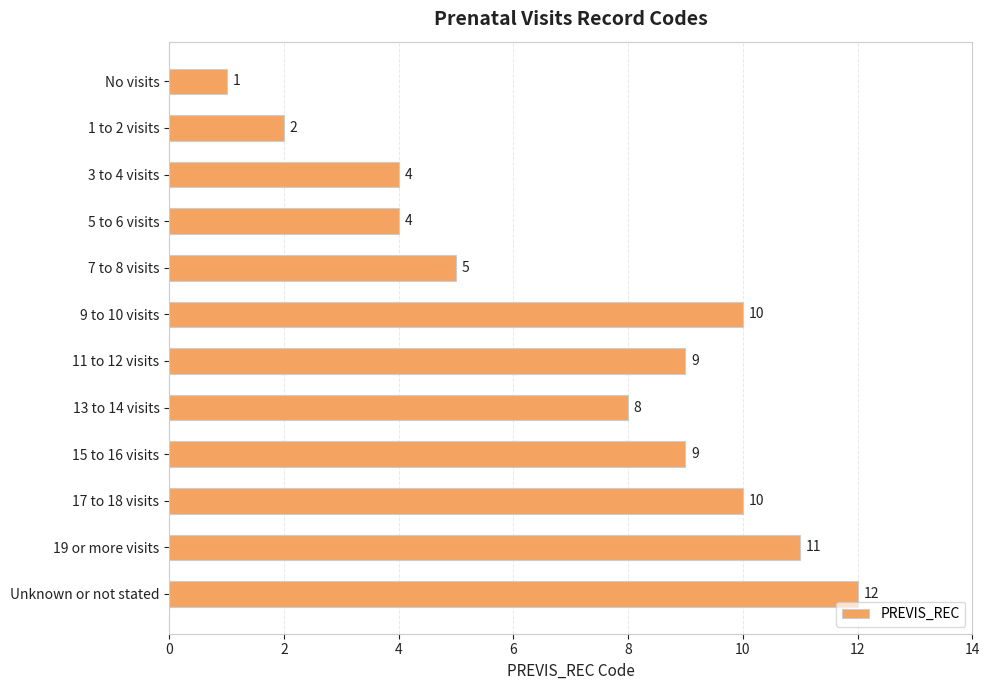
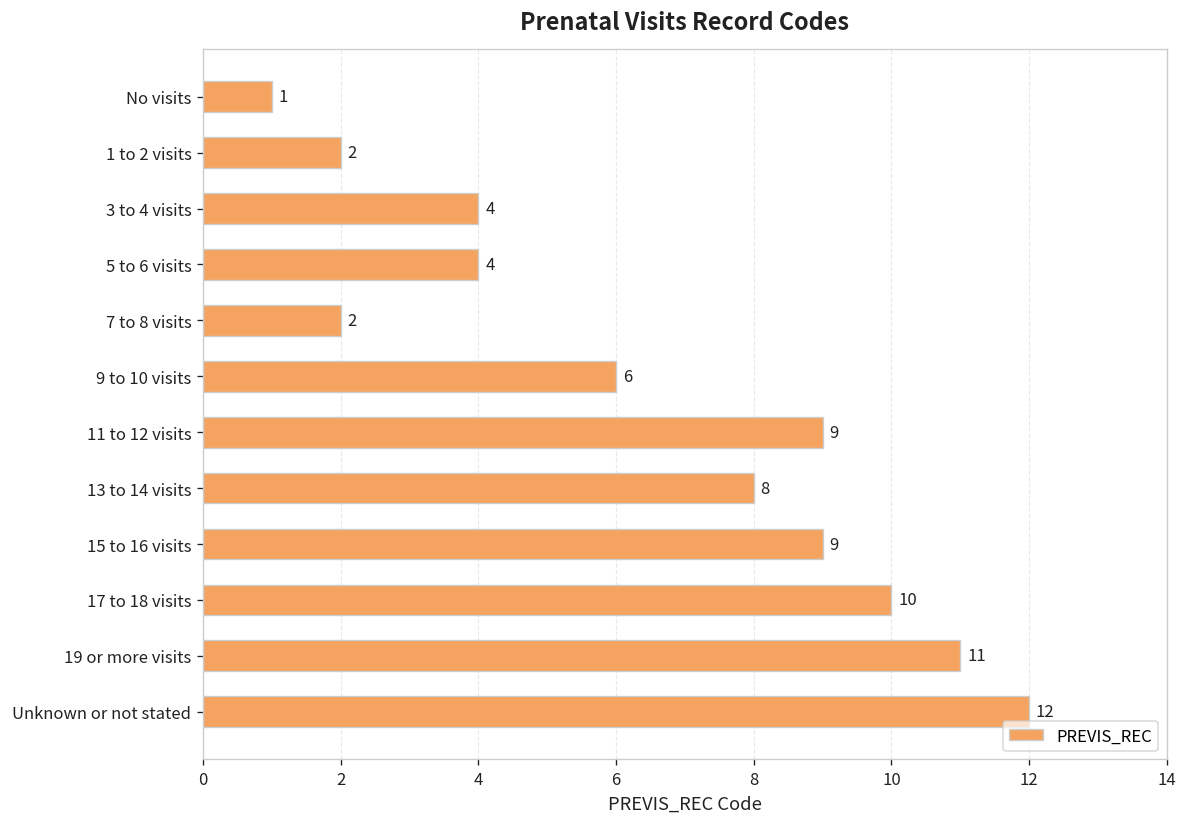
7 to 8 visits: 5 -> 2
9 to 10 visits: 10 -> 6
